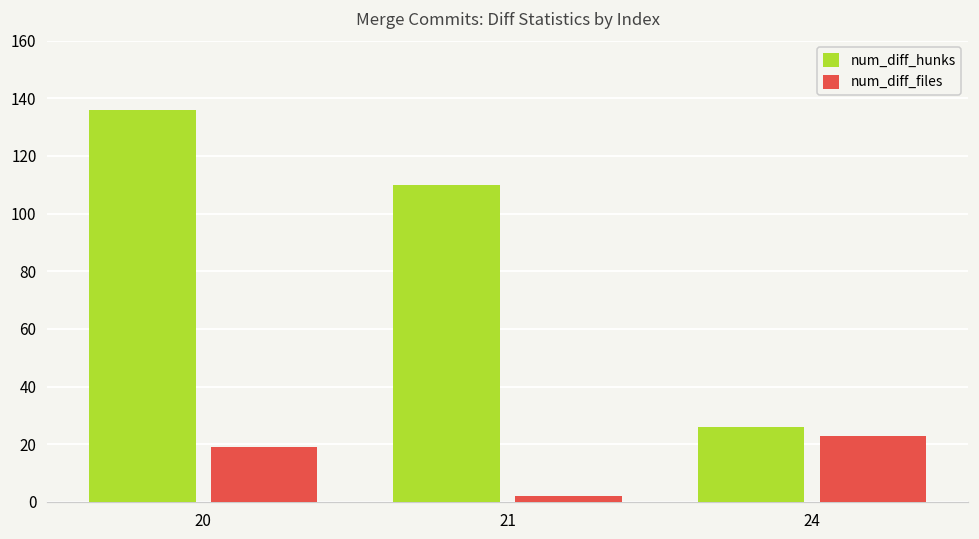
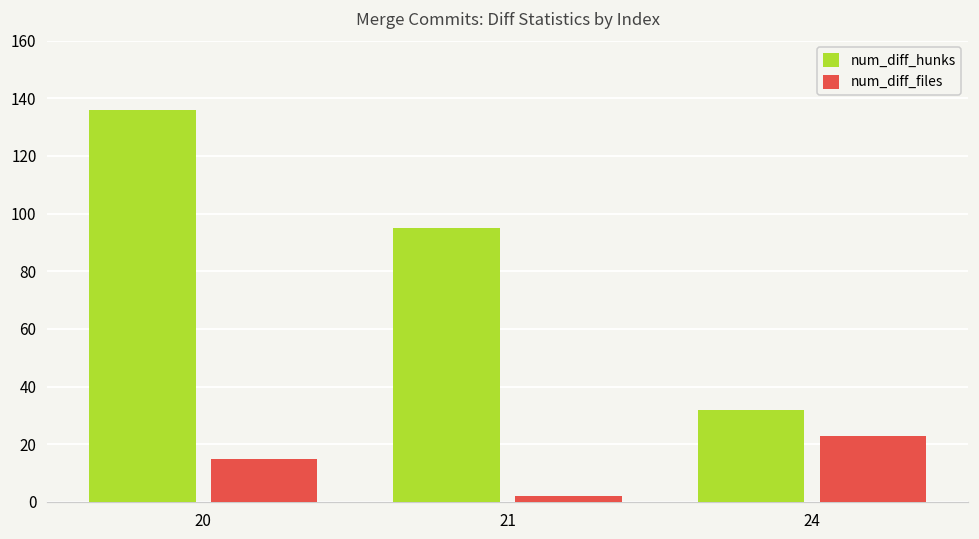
num_diff_files, 20: 19 -> 15
num_diff_hunks, 21: 110 -> 95
num_diff_hunks, 24: 26 -> 32
